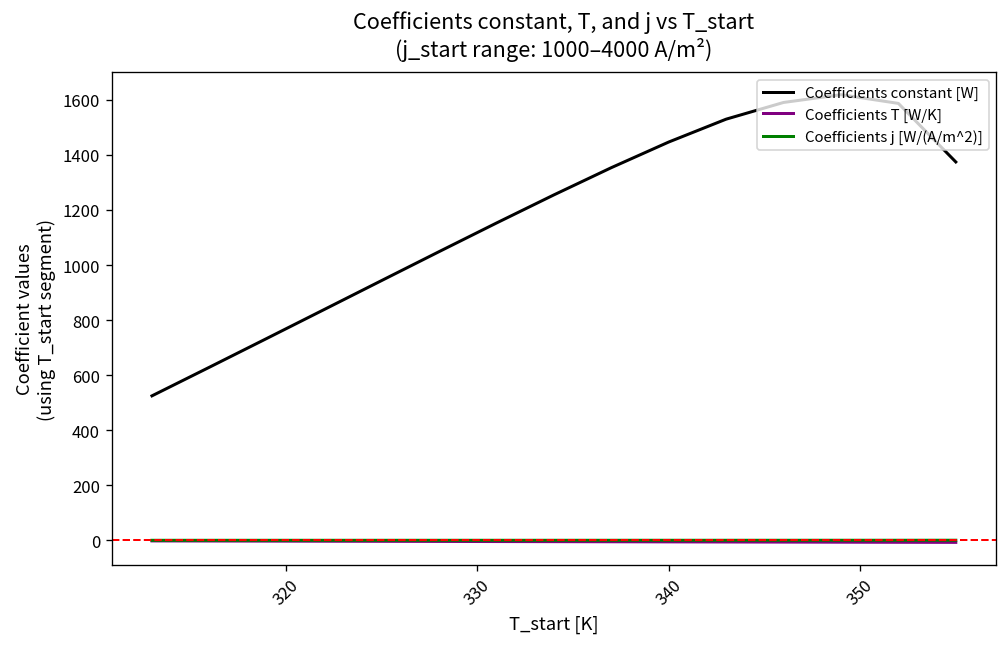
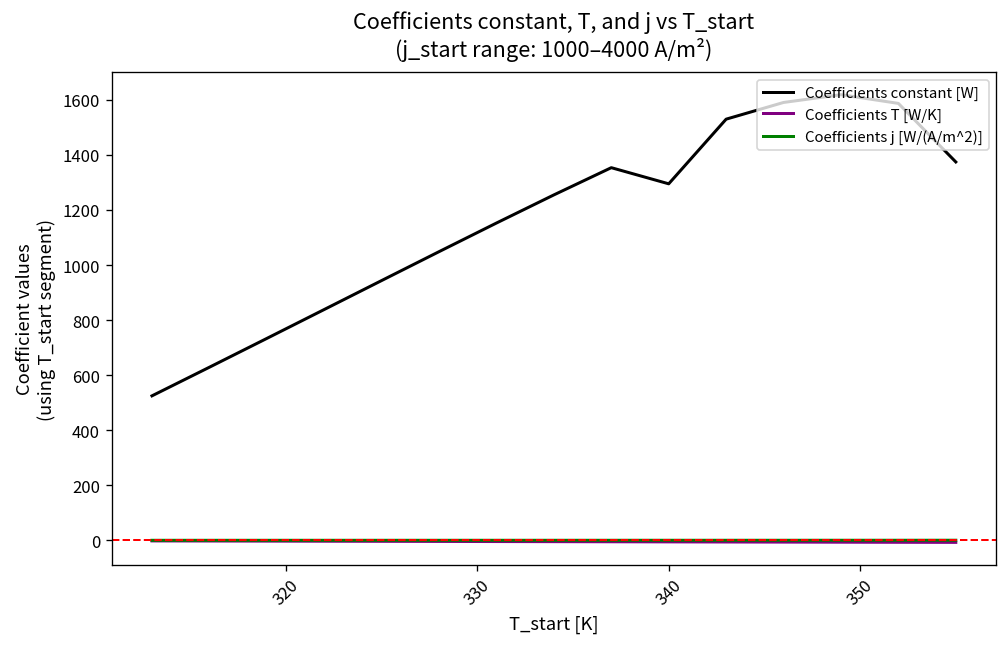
Coefficients constant [W], 340: 1450 -> 1300
